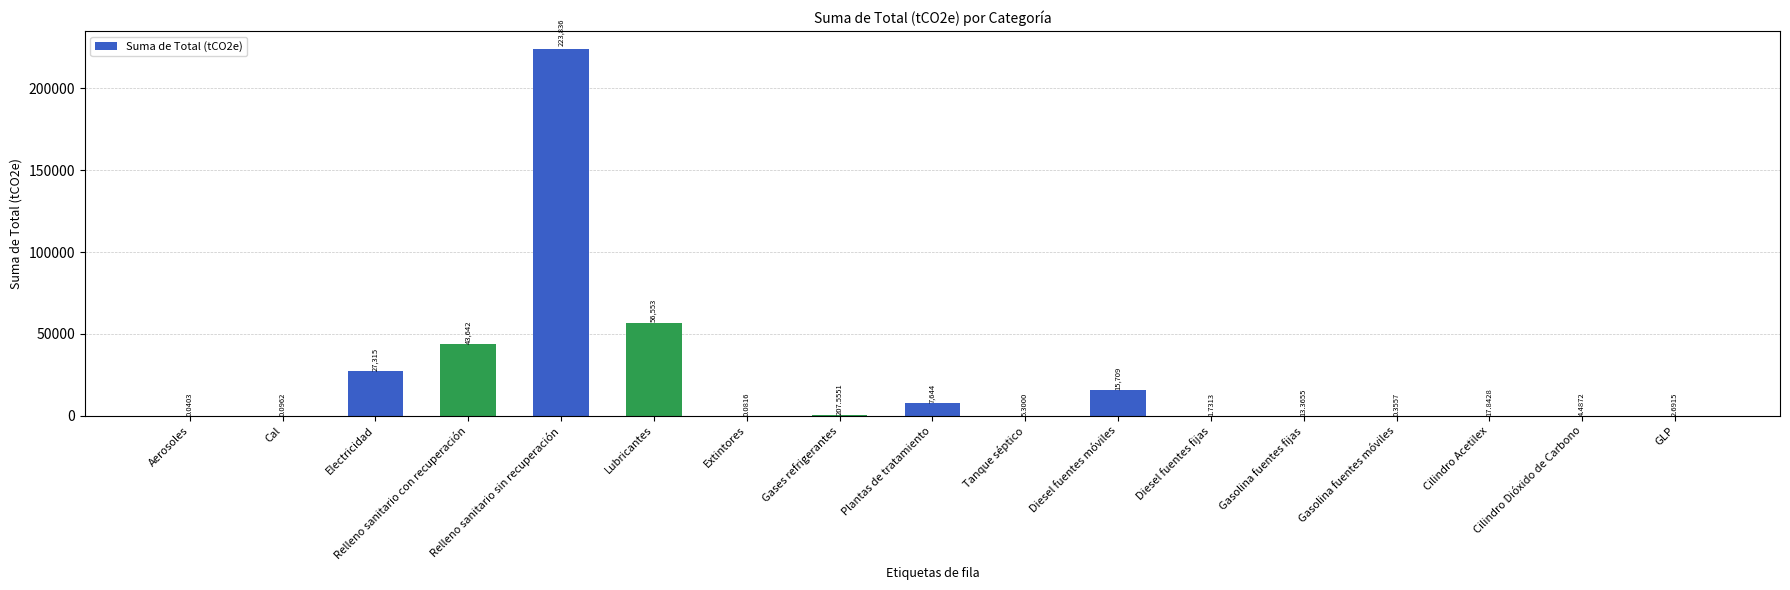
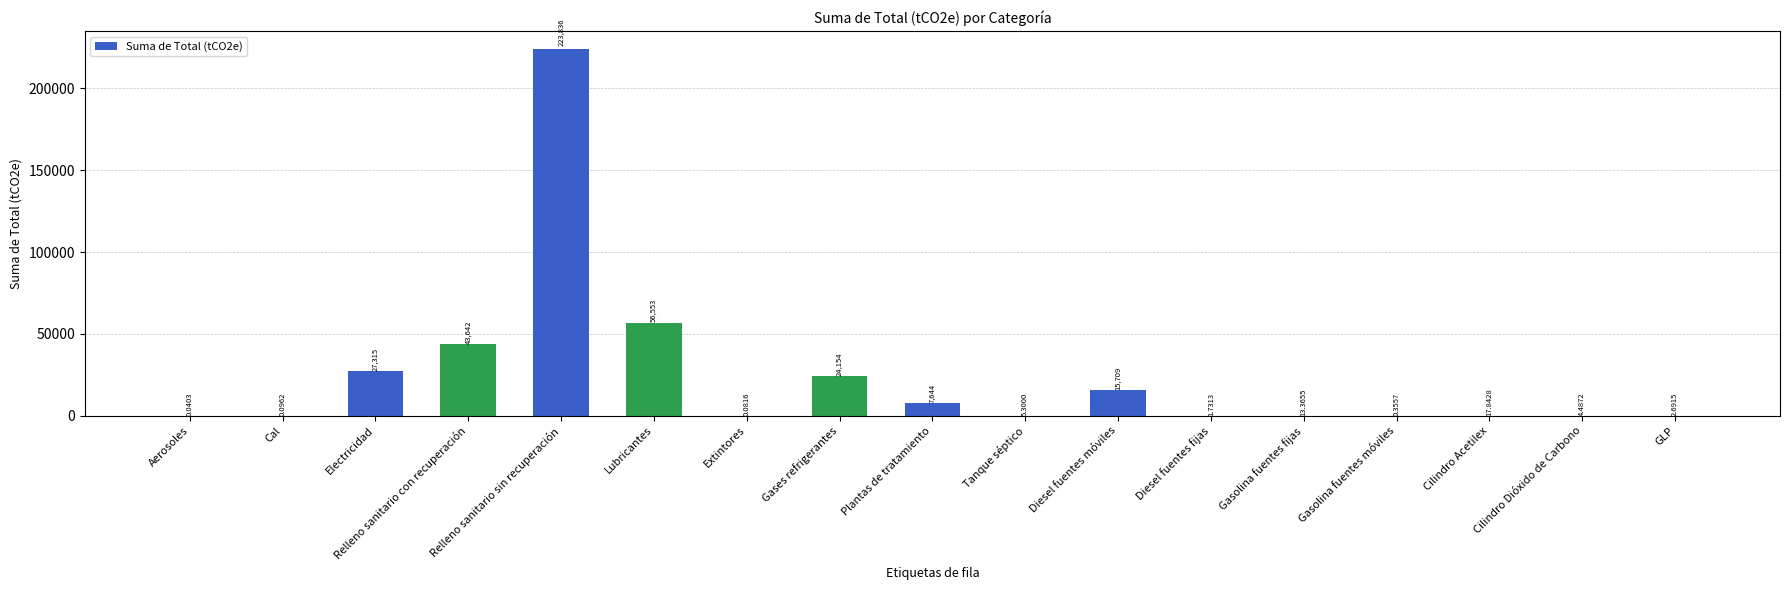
Gases refrigerantes: 207.5551 -> 24,154
